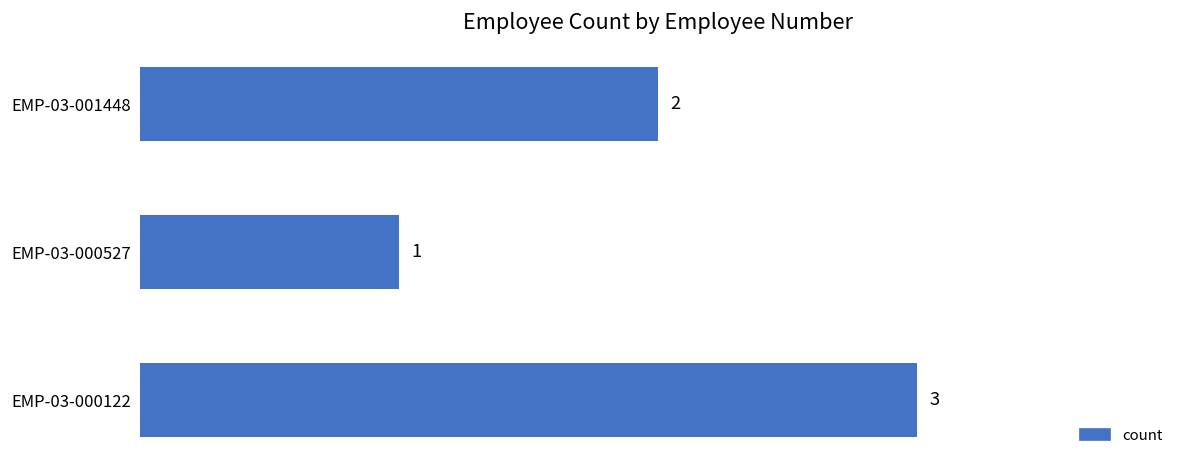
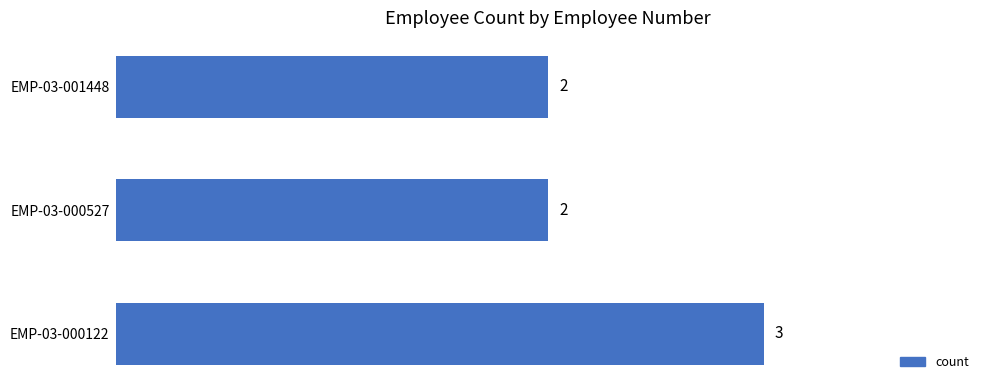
EMP-03-000527: 1 -> 2
